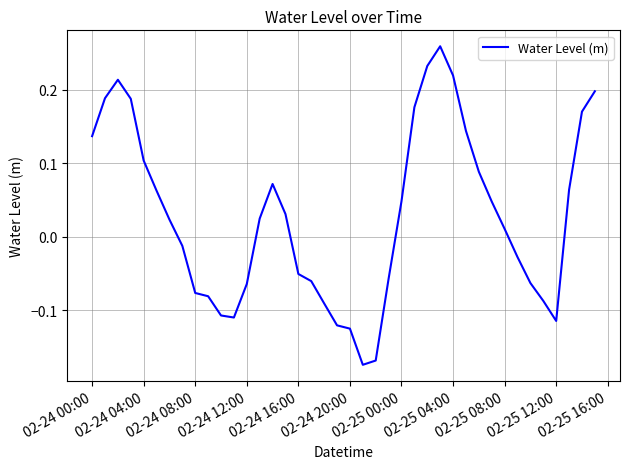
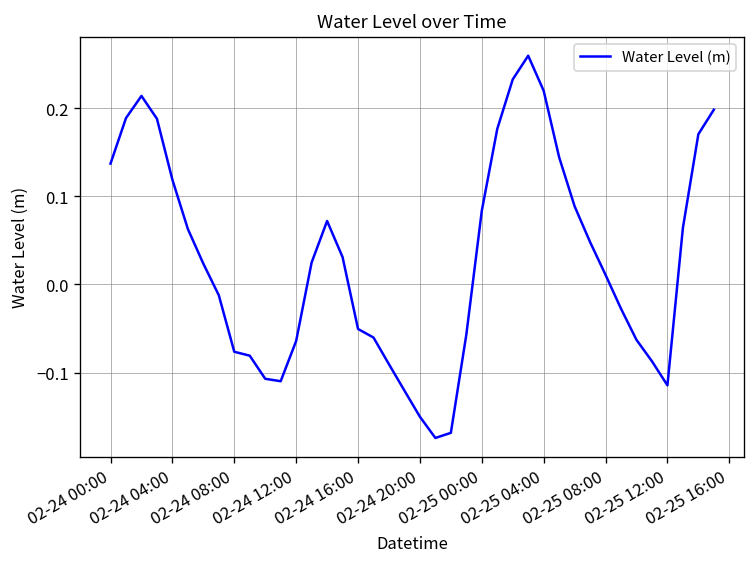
02-24 04:00: 0.10 -> 0.12
02-24 20:00: -0.13 -> -0.15
02-25 00:00: 0.05 -> 0.08
